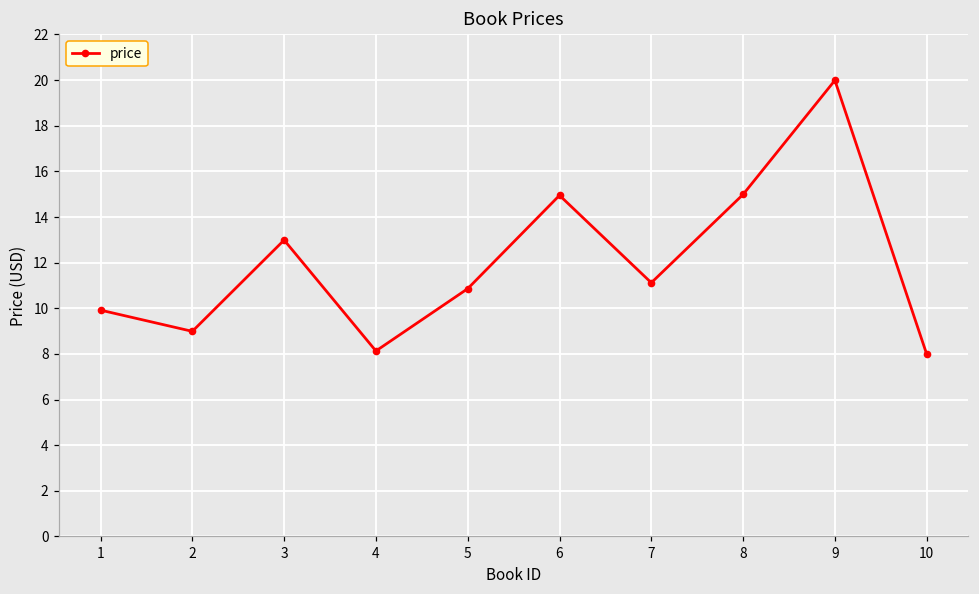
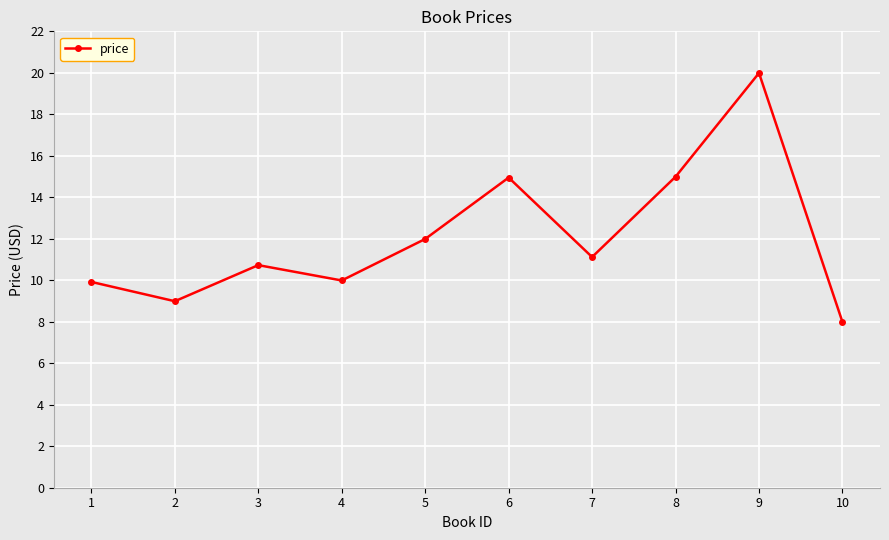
3: 13.0 -> 10.7
4: 8.1 -> 10.0
5: 10.9 -> 12.0
